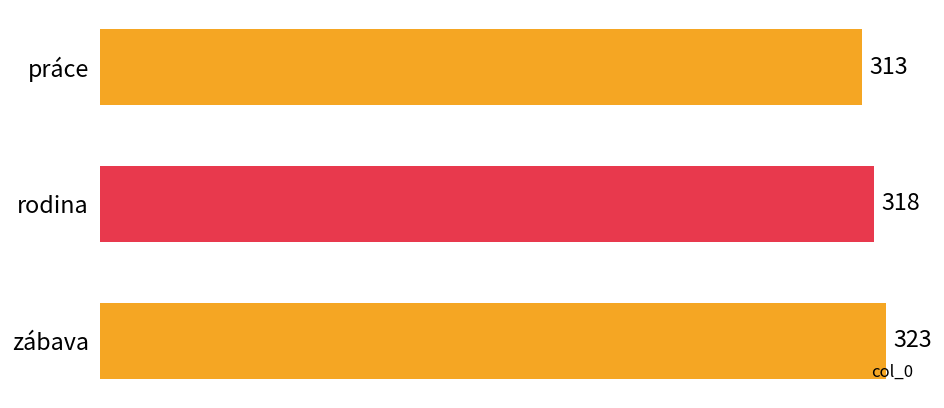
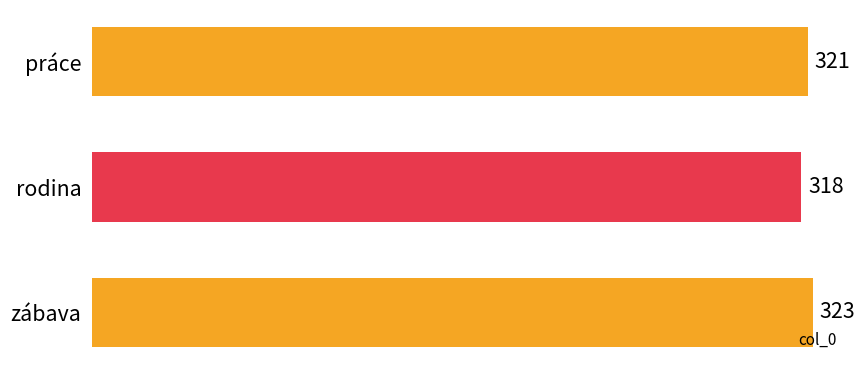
práce: 313 -> 321
